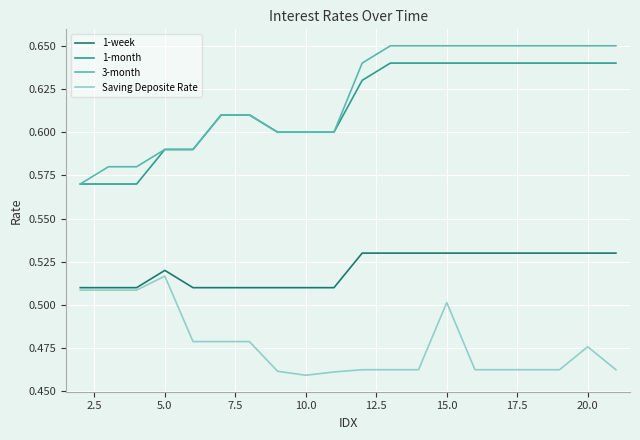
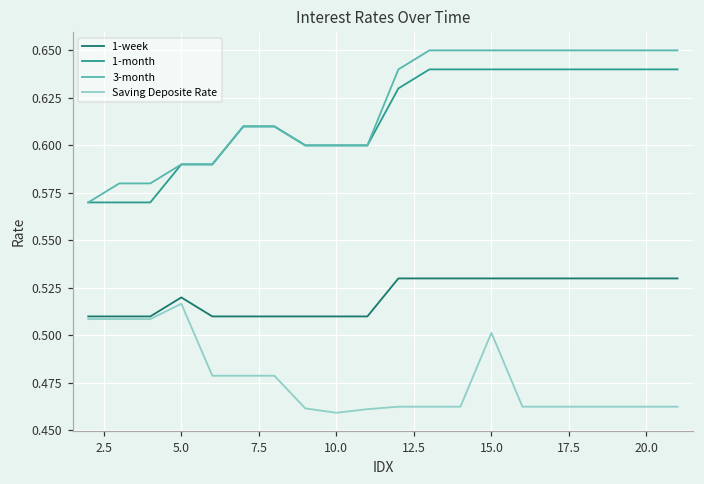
Saving Deposite Rate, 20.0: 0.476 -> 0.463
